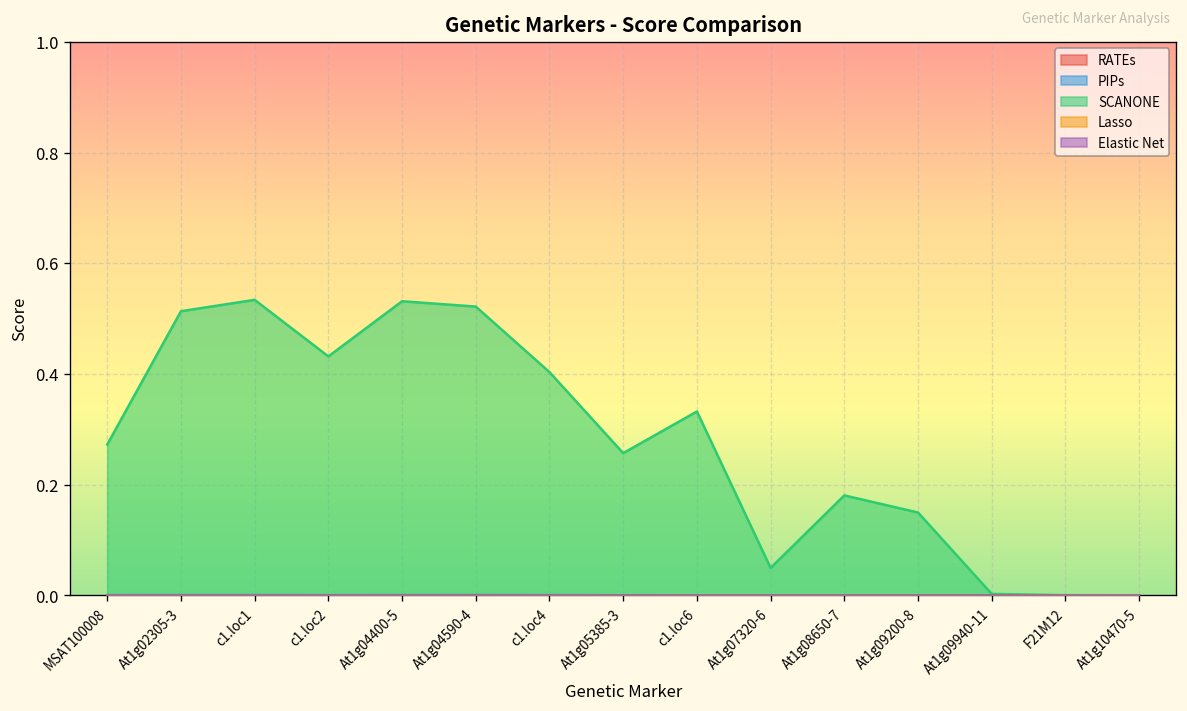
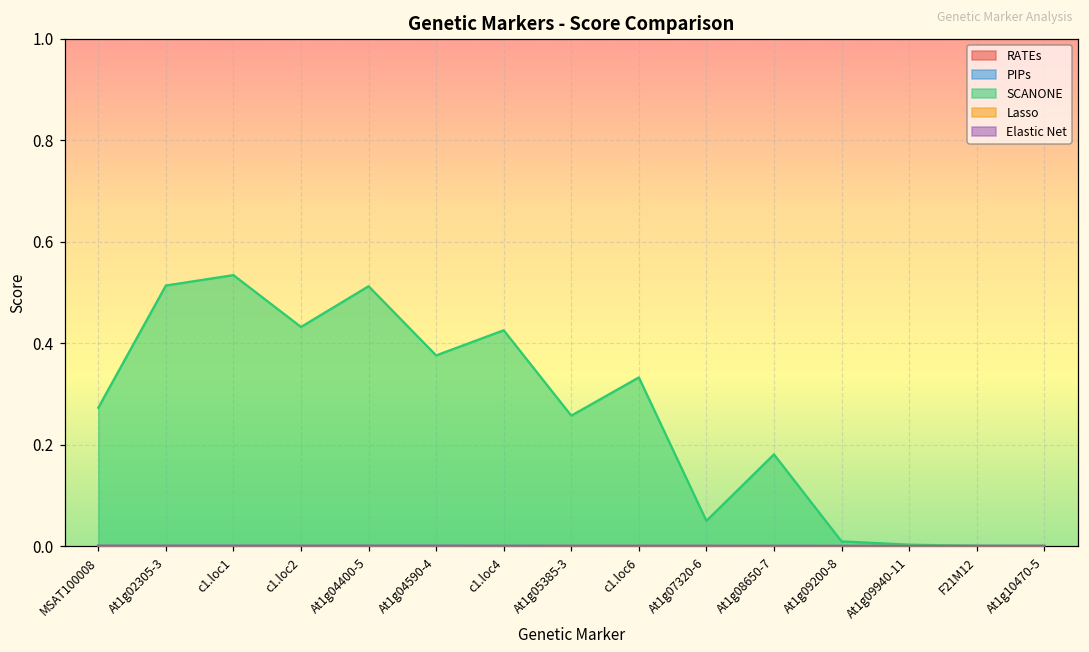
SCANONE, At1g04400-5: 0.53 -> 0.51
SCANONE, At1g04590-4: 0.52 -> 0.38
SCANONE, c1.loc4: 0.40 -> 0.43
SCANONE, At1g09200-8: 0.15 -> 0.01
